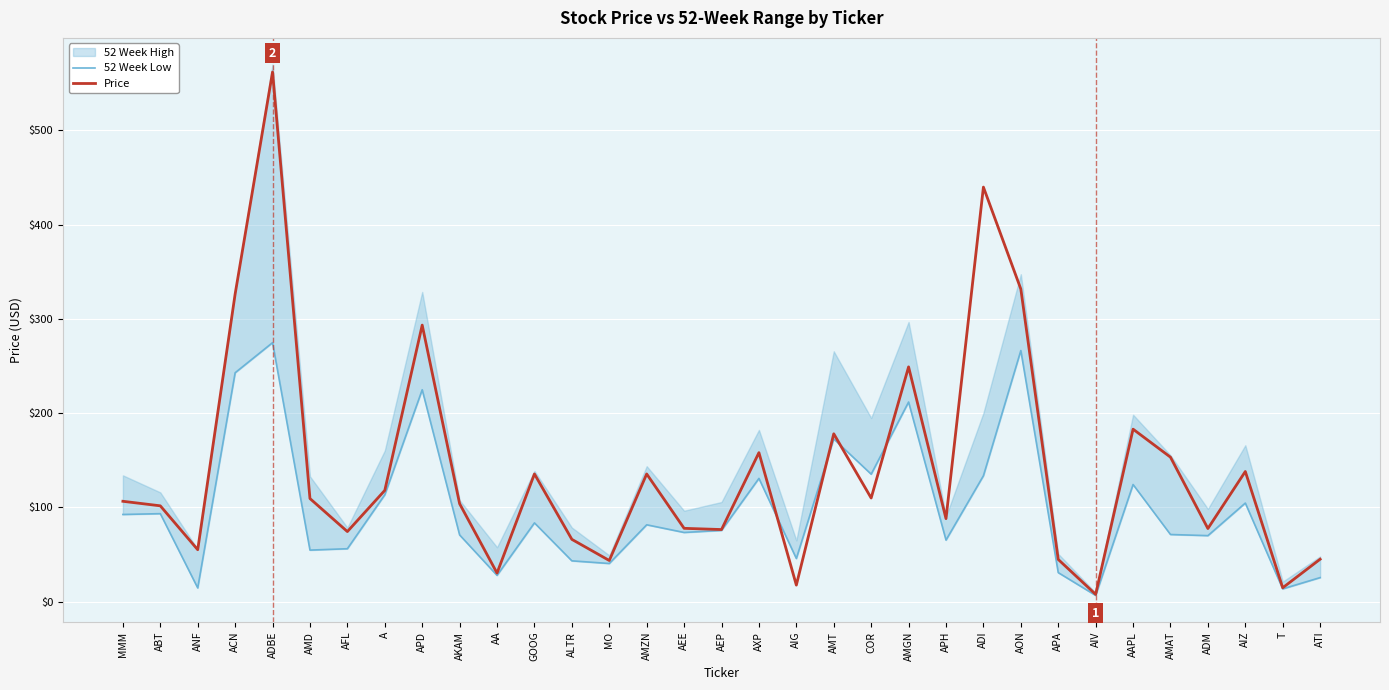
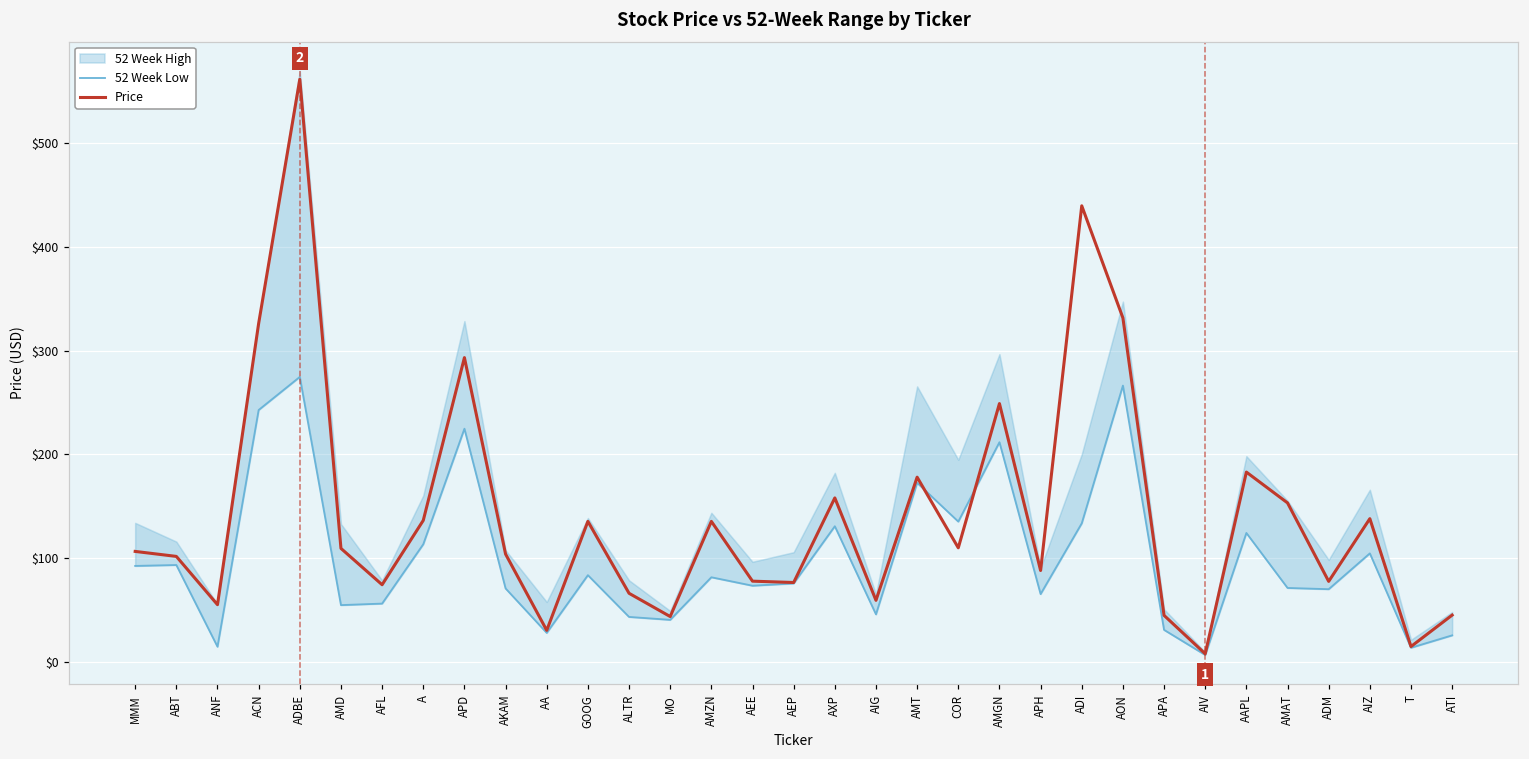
Price, A: $120 -> $140
Price, AIG: $20 -> $60
